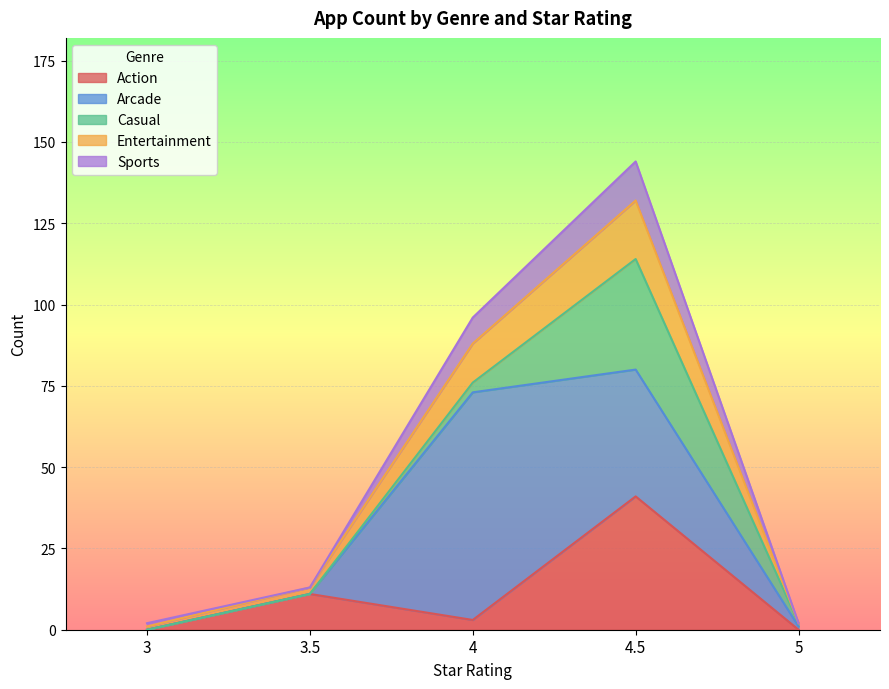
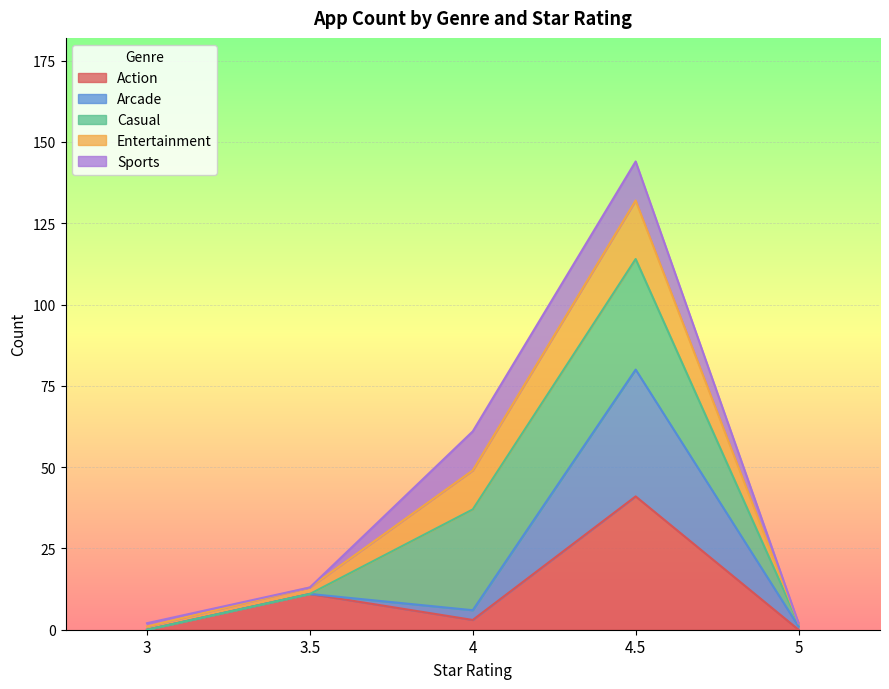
Arcade, 4: 70 -> 3
Casual, 4: 3 -> 31
Sports, 4: 8 -> 12
